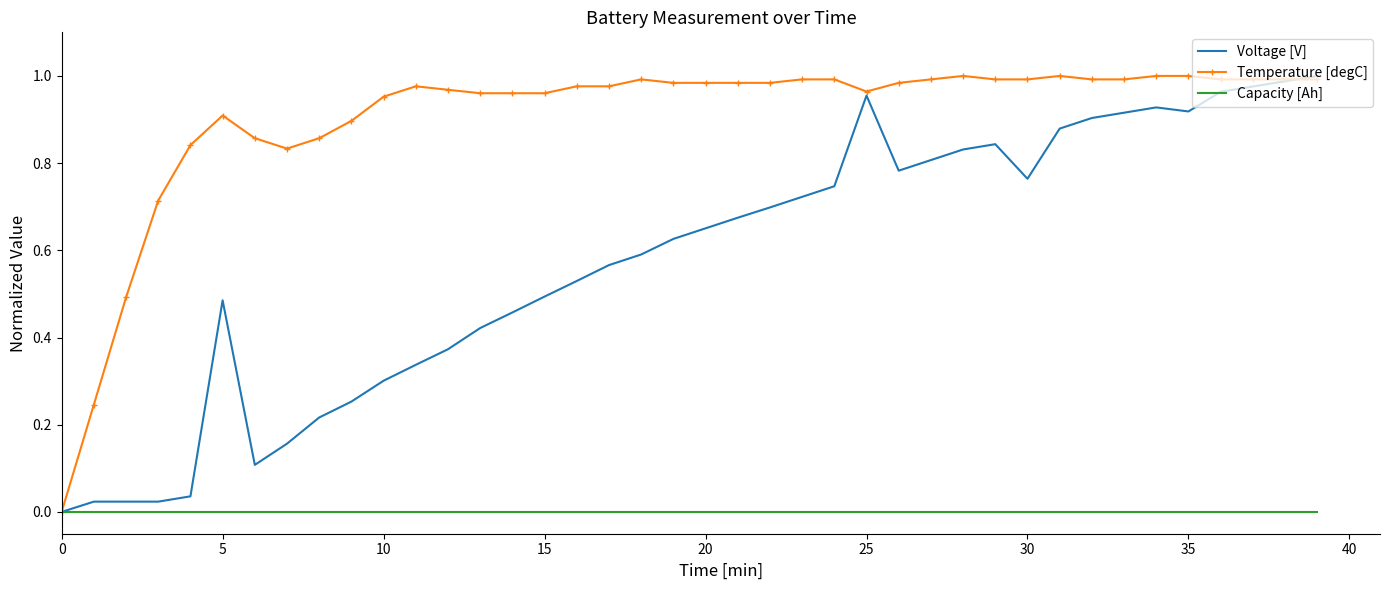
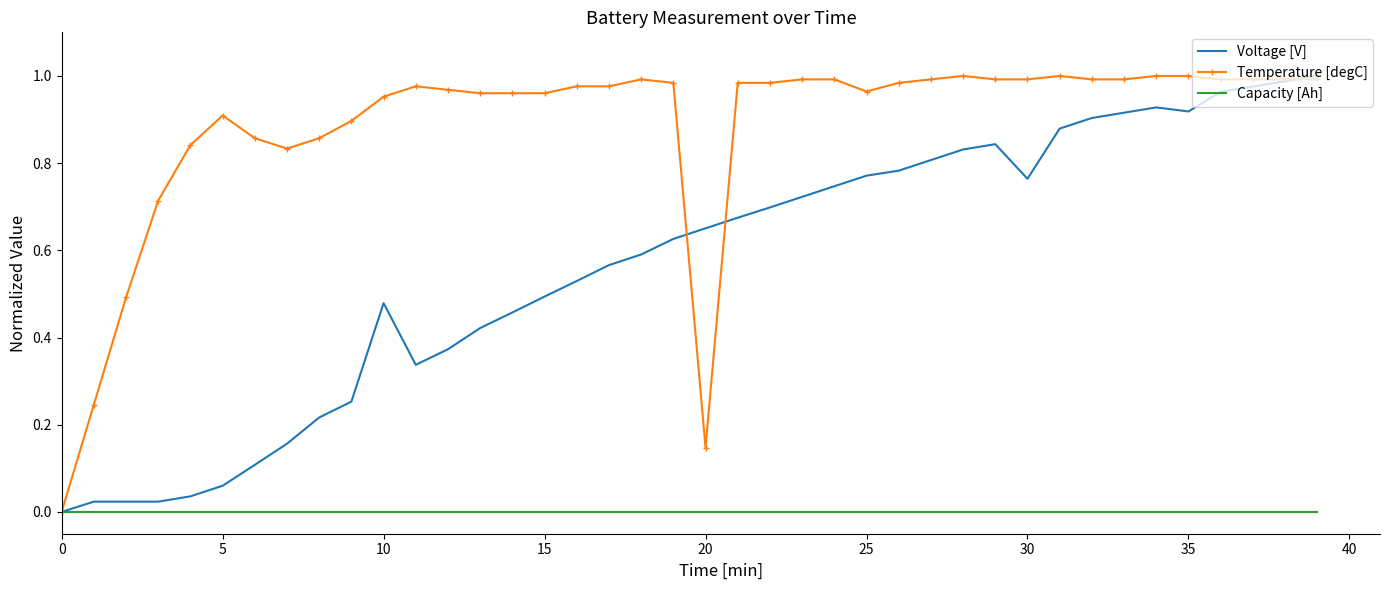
Voltage [V], 5: 0.49 -> 0.06
Voltage [V], 10: 0.30 -> 0.48
Temperature [degC], 20: 0.98 -> 0.15
Voltage [V], 25: 0.95 -> 0.77
